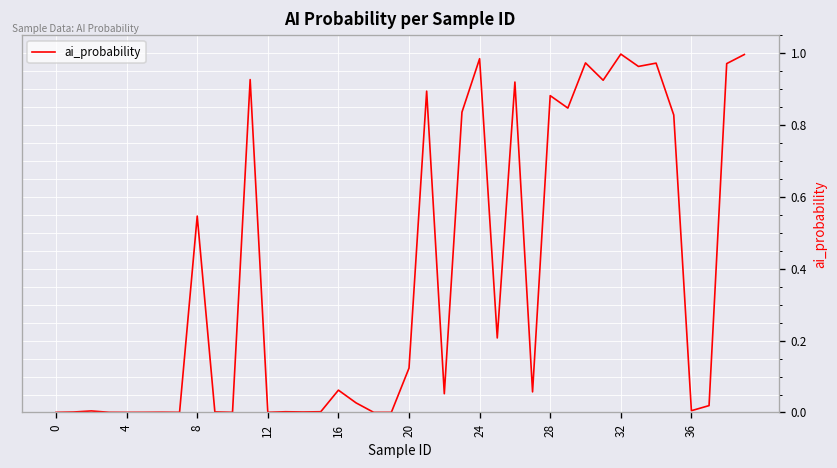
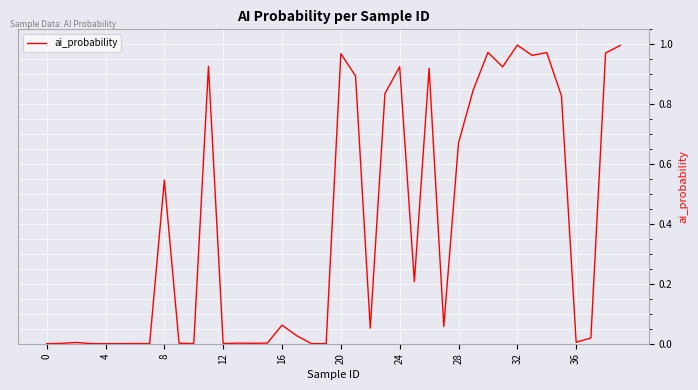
20: 0.12 -> 0.97
24: 0.98 -> 0.93
28: 0.88 -> 0.67
